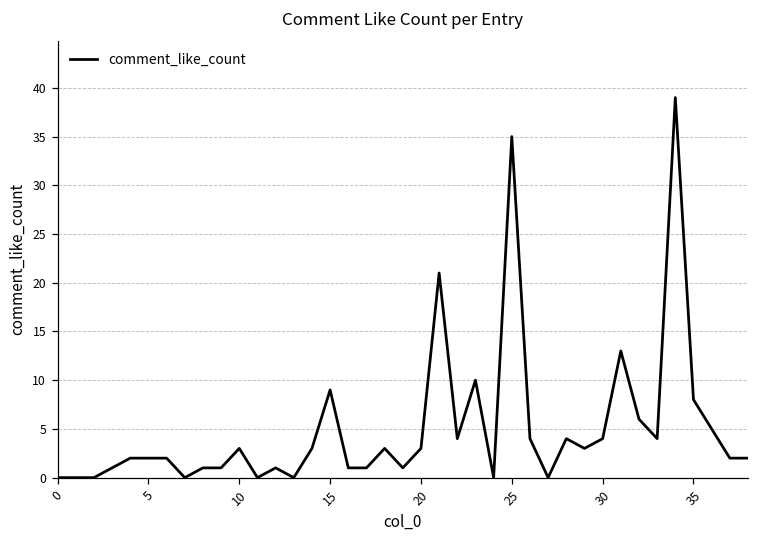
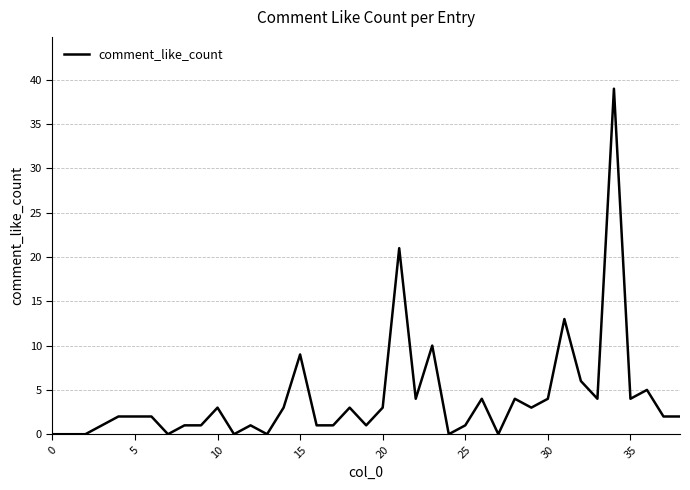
25: 35 -> 1
35: 8 -> 4
